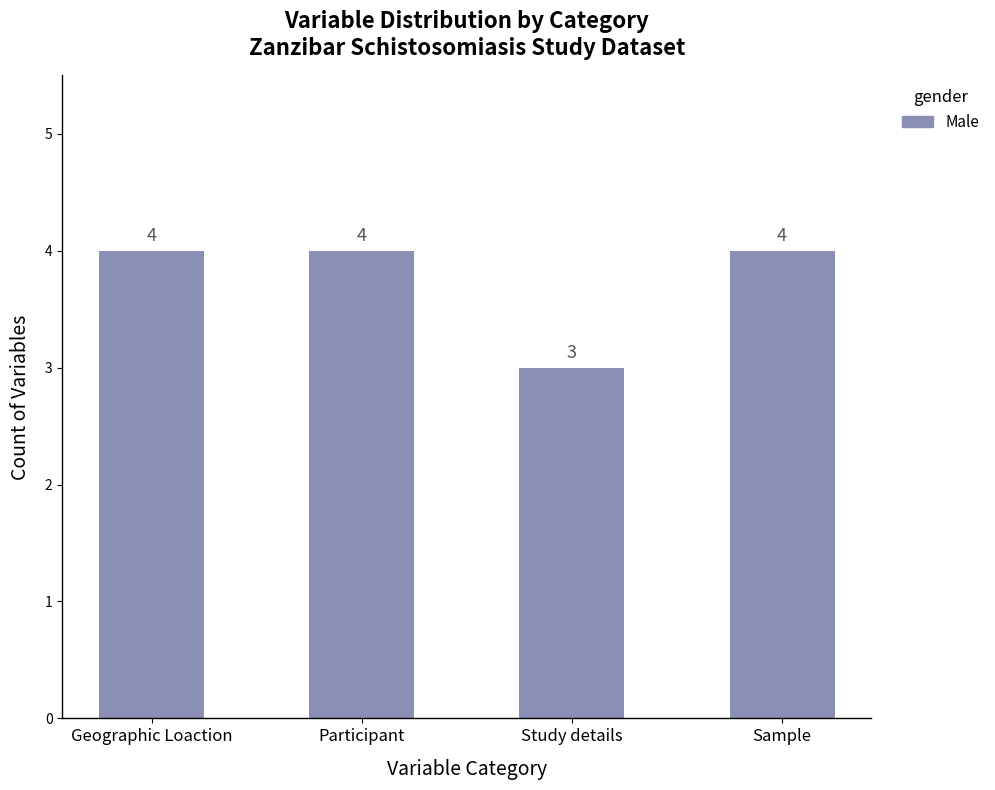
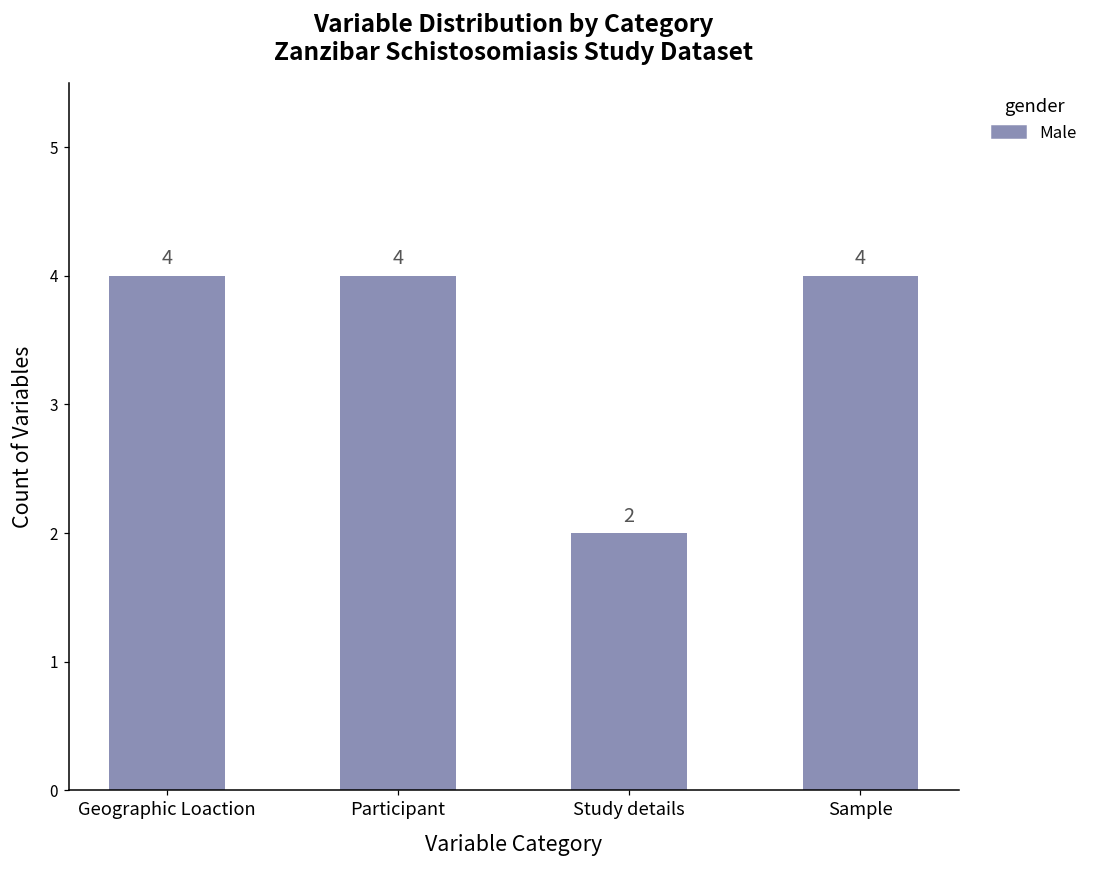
Study details: 3 -> 2
